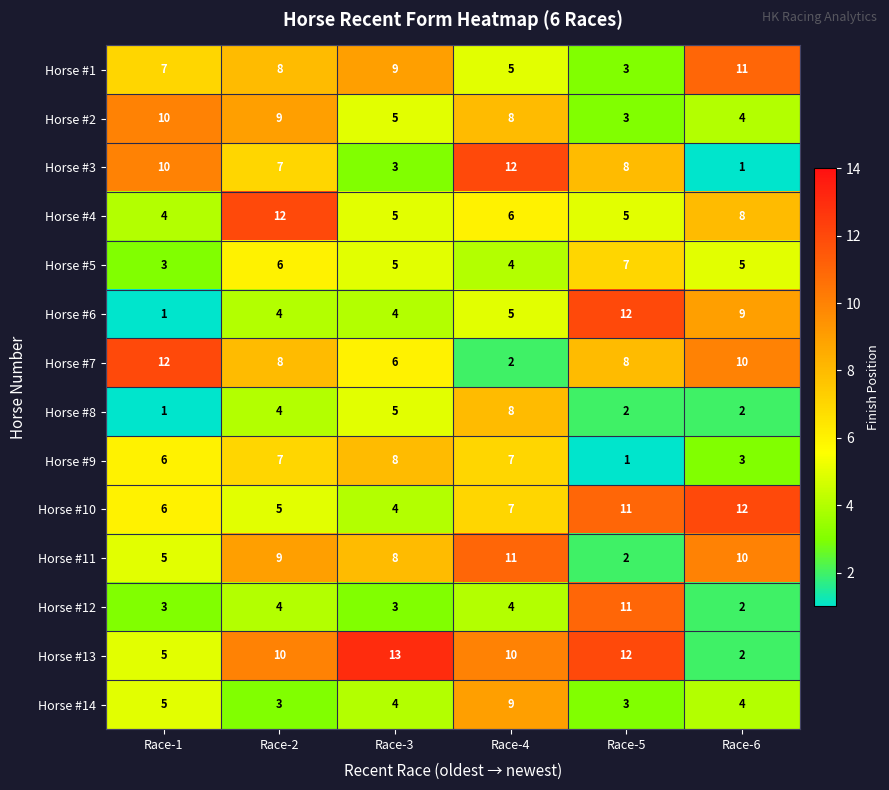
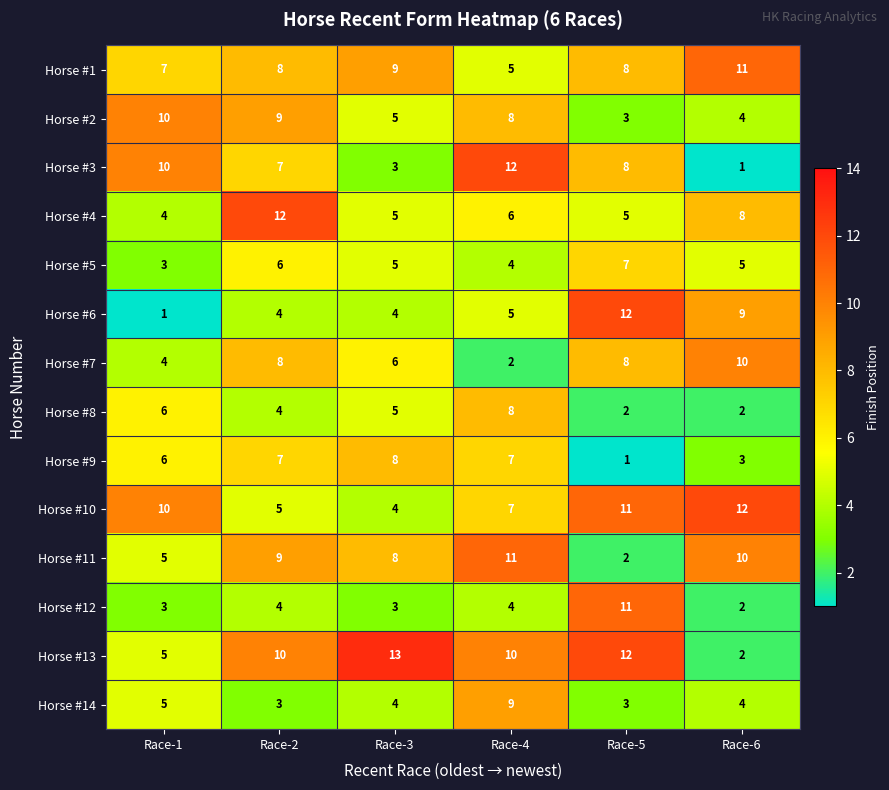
Horse #1, Race-5: 3 -> 8
Horse #7, Race-1: 12 -> 4
Horse #8, Race-1: 1 -> 6
Horse #10, Race-1: 6 -> 10
